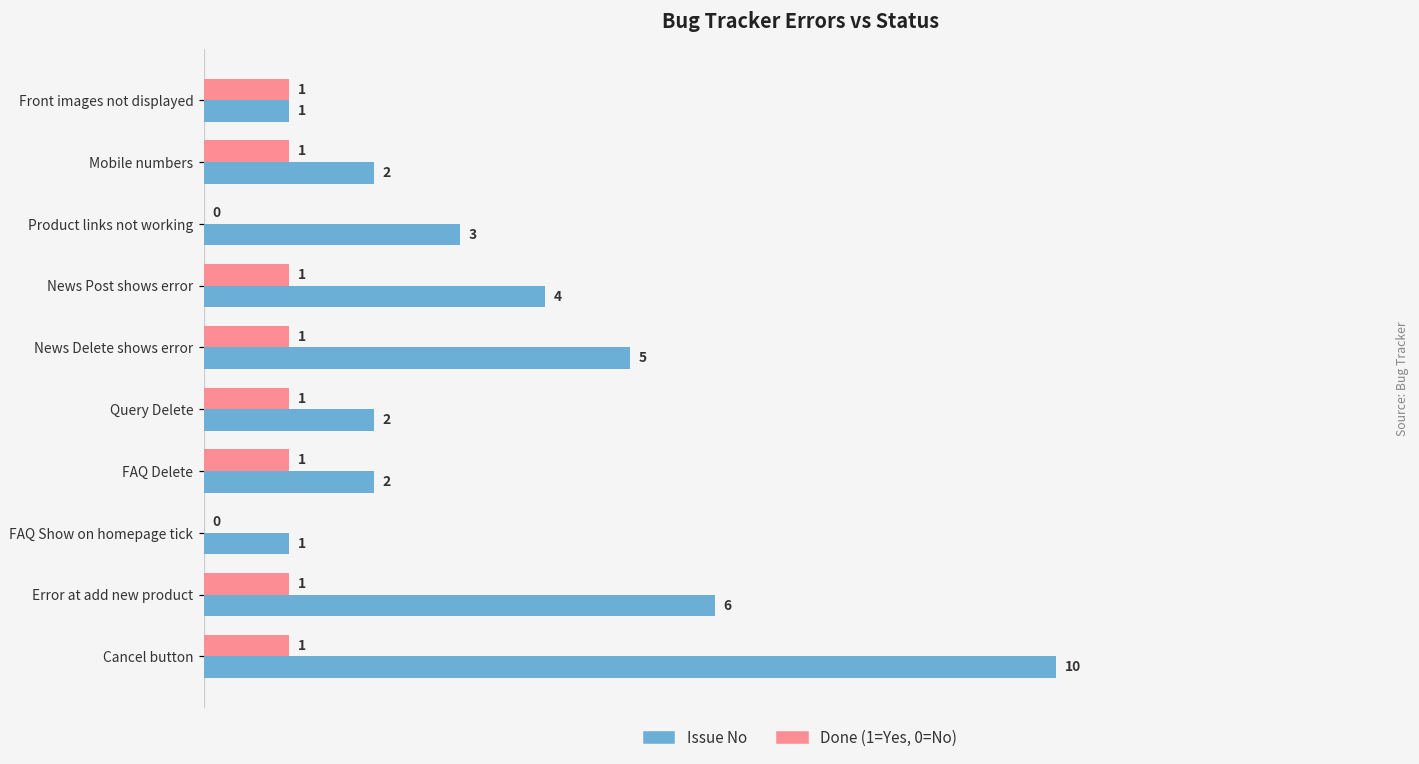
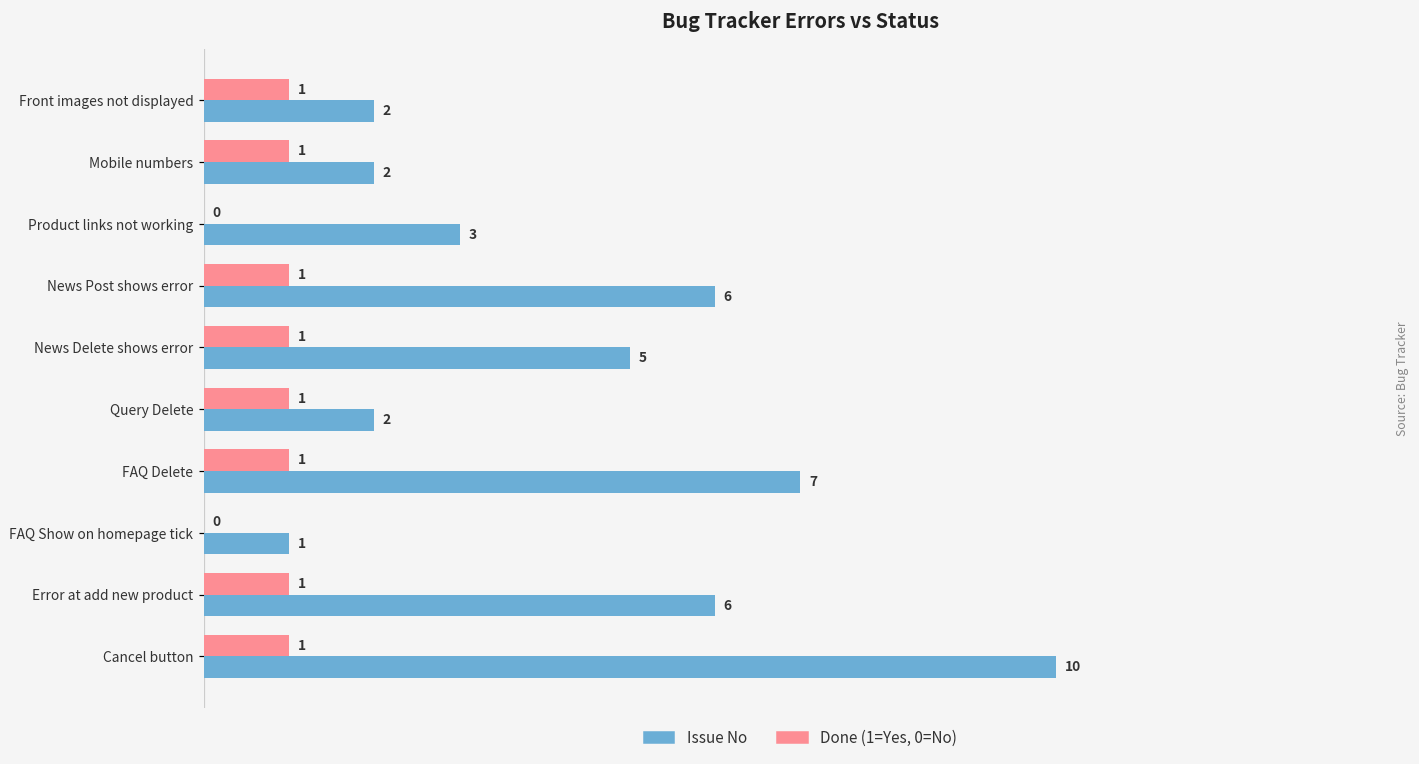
Issue No, Front images not displayed: 1 -> 2
Issue No, News Post shows error: 4 -> 6
Issue No, FAQ Delete: 2 -> 7
